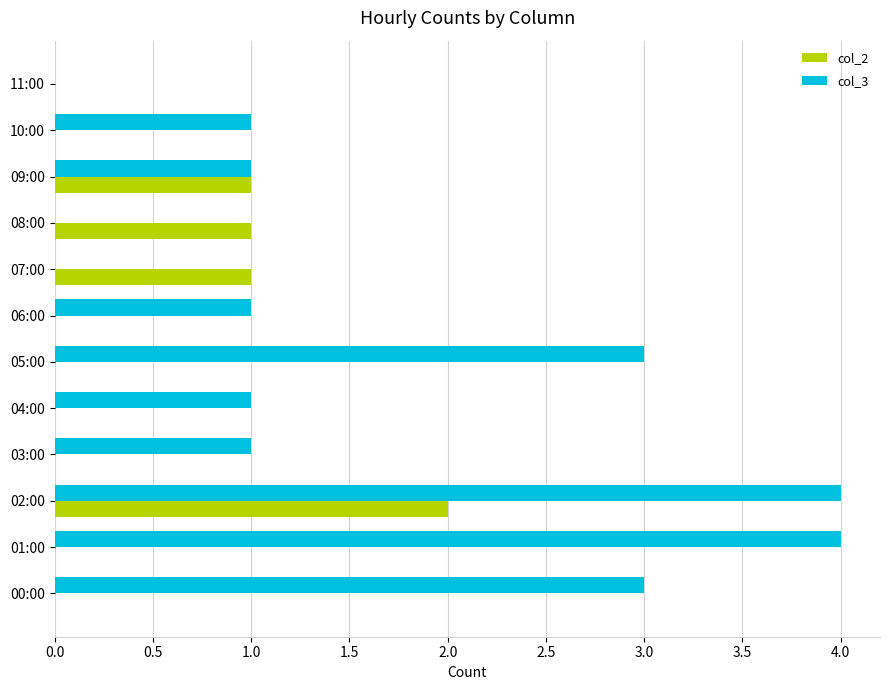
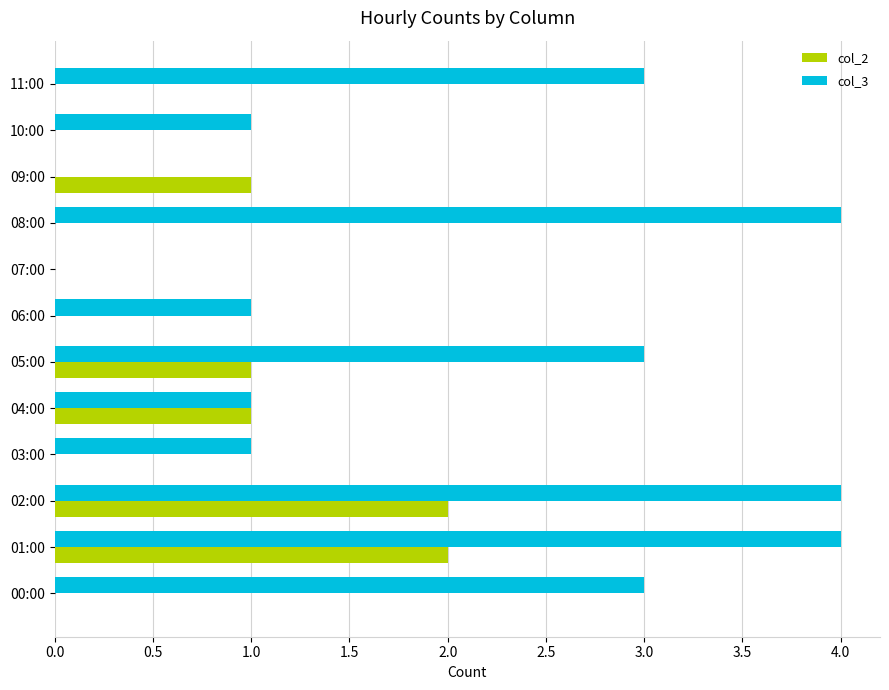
col_3, 11:00: 0 -> 3
col_3, 09:00: 1 -> 0
col_3, 08:00: 0 -> 4
col_2, 08:00: 1 -> 0
col_2, 07:00: 1 -> 0
col_2, 05:00: 0 -> 1
col_2, 04:00: 0 -> 1
col_2, 01:00: 0 -> 2
